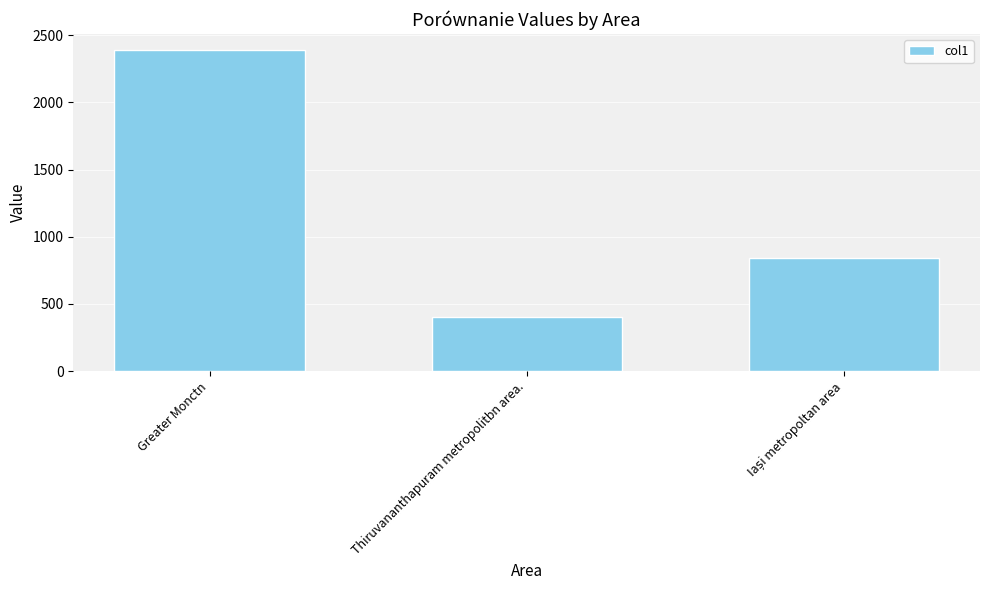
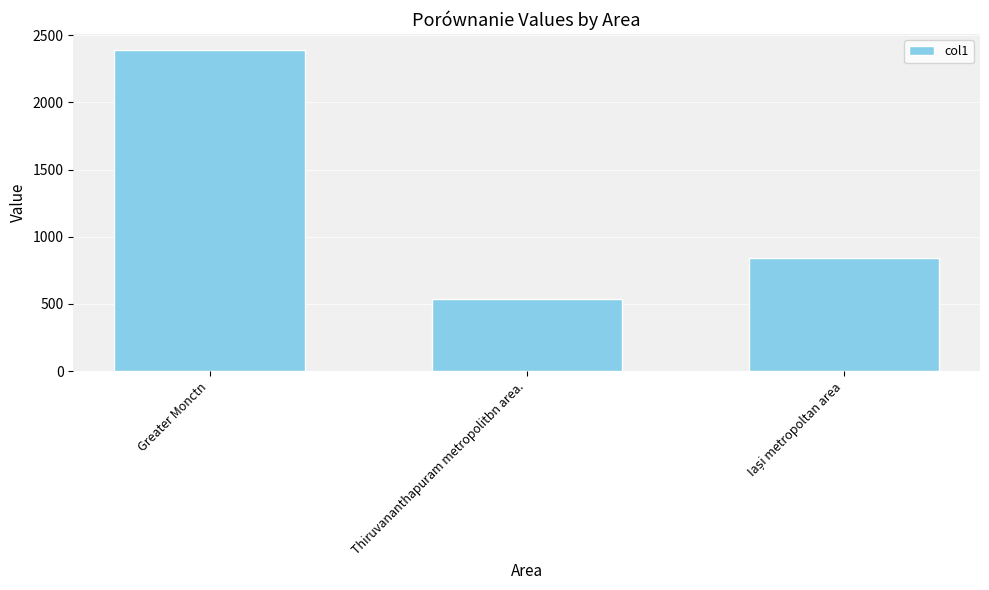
Thiruvananthapuram metropolitbn area.: 400 -> 540
